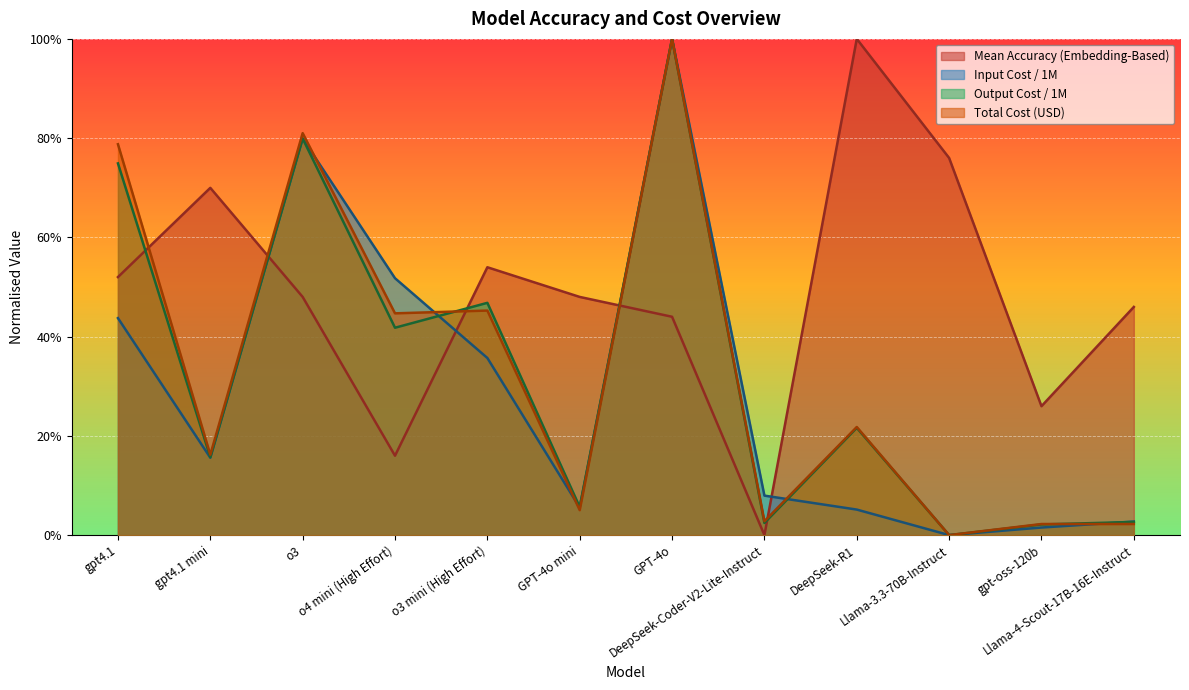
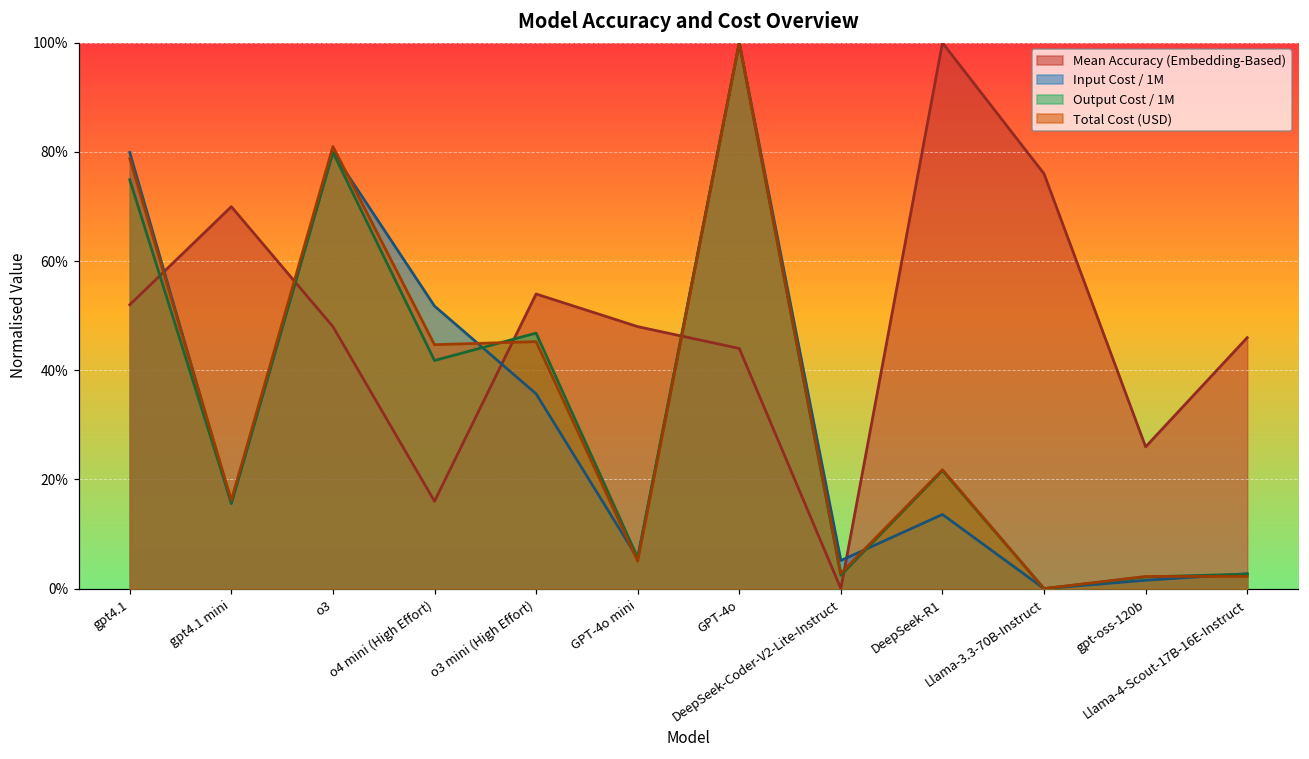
Input Cost / 1M, gpt4.1: 44% -> 80%
Input Cost / 1M, DeepSeek-Coder-V2-Lite-Instruct: 8% -> 5%
Input Cost / 1M, DeepSeek-R1: 5% -> 14%
